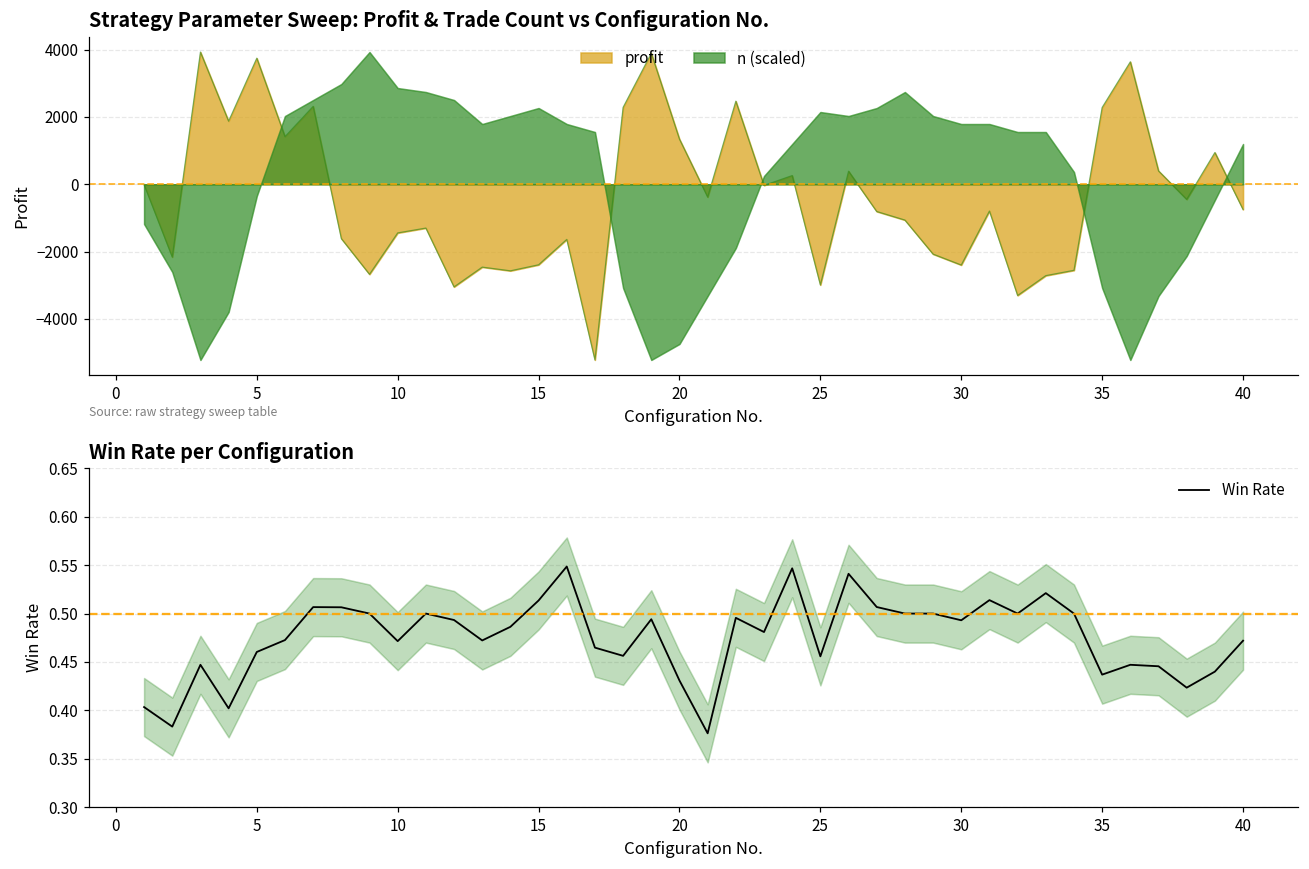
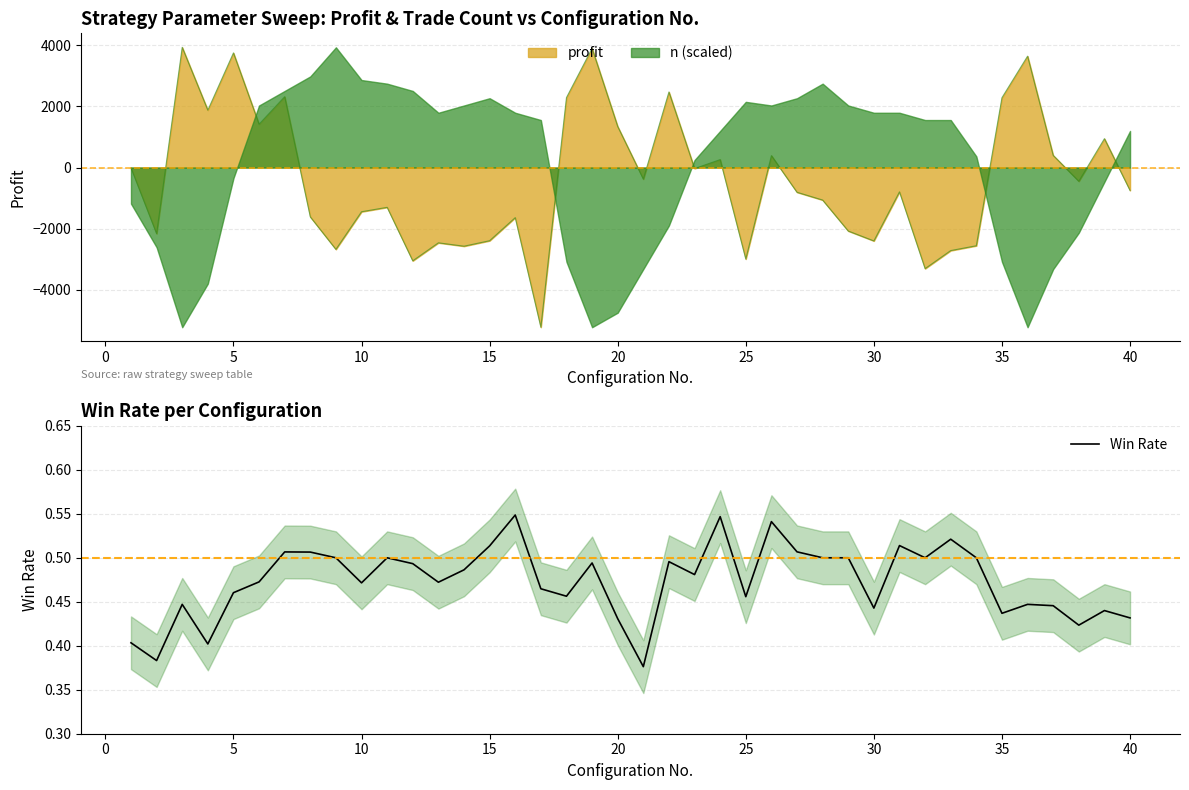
Win Rate per Configuration, Win Rate, 30: 0.49 -> 0.44
Win Rate per Configuration, Win Rate, 40: 0.47 -> 0.43
